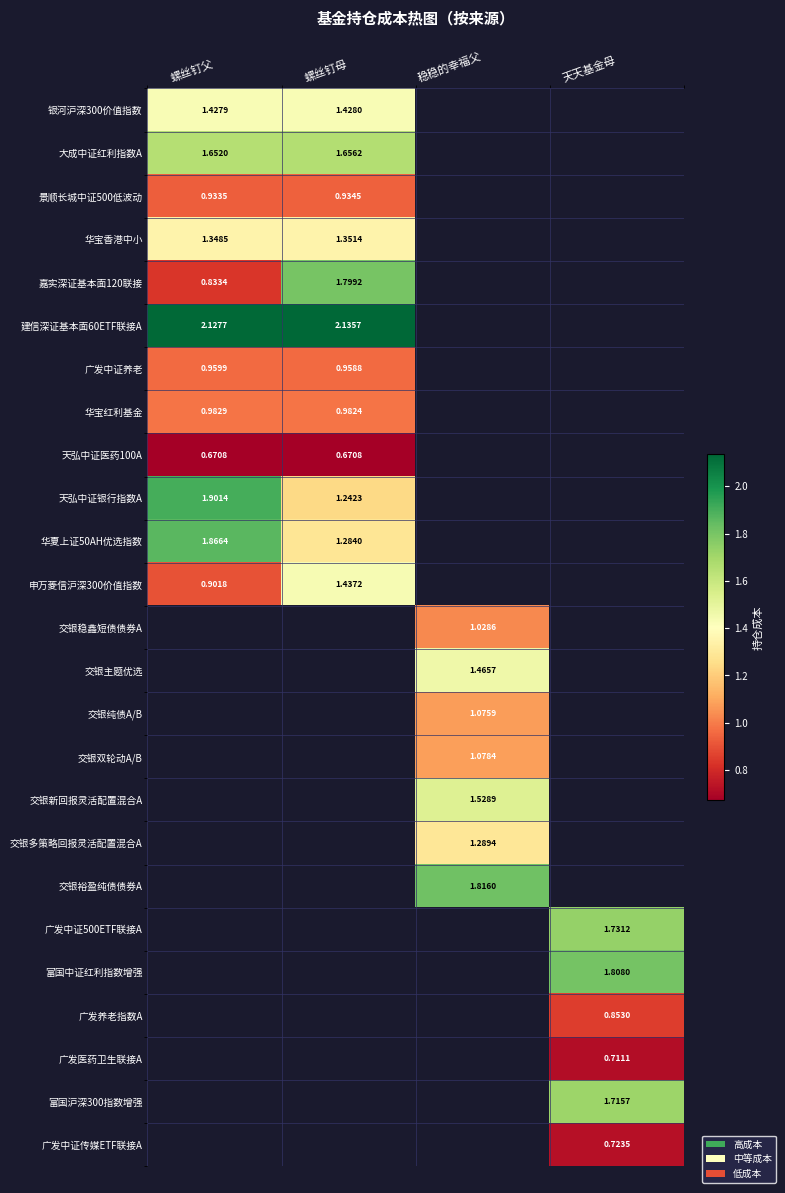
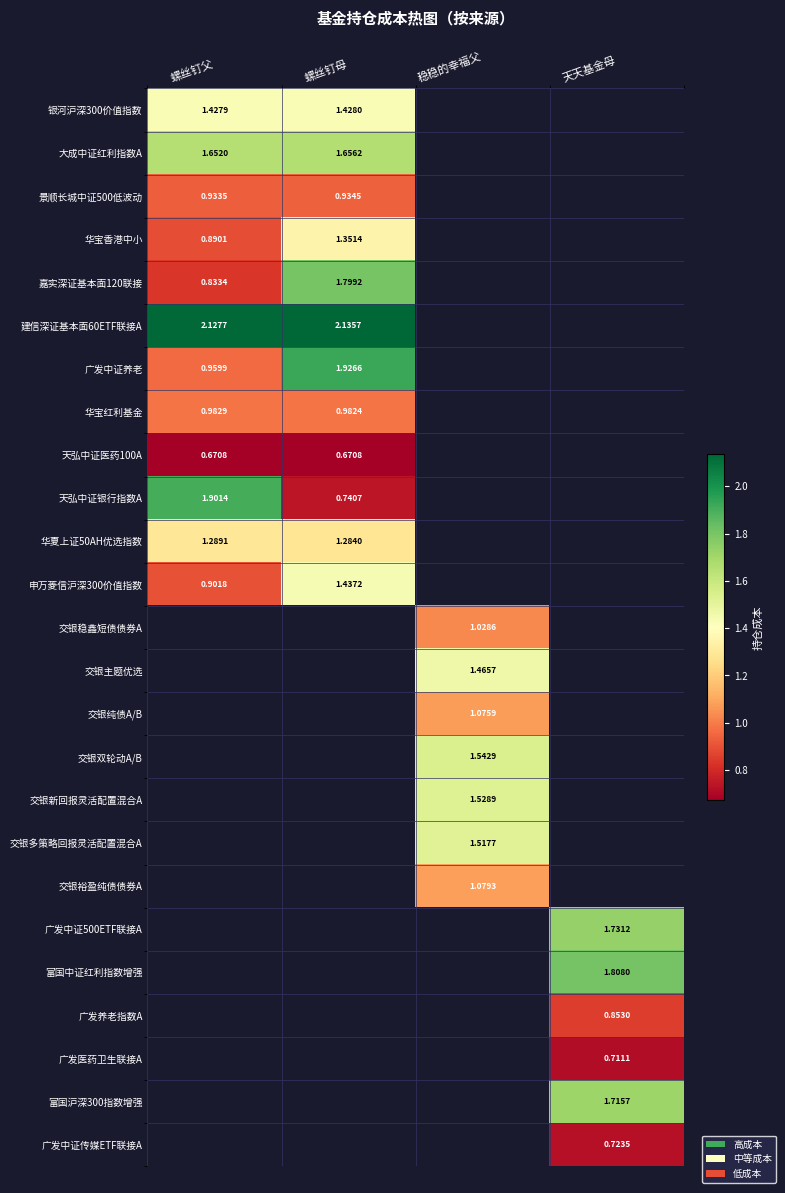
华宝香港中小, 螺丝钉父: 1.3485 -> 0.8901
广发中证养老, 螺丝钉母: 0.9588 -> 1.9266
天弘中证银行指数A, 螺丝钉母: 1.2423 -> 0.7407
华夏上证50AH优选指数, 螺丝钉父: 1.8664 -> 1.2891
交银双轮动A/B, 稳稳的幸福父: 1.0784 -> 1.5429
交银多策略回报灵活配置混合A, 稳稳的幸福父: 1.2894 -> 1.5177
交银裕盈纯债债券A, 稳稳的幸福父: 1.8160 -> 1.0793
